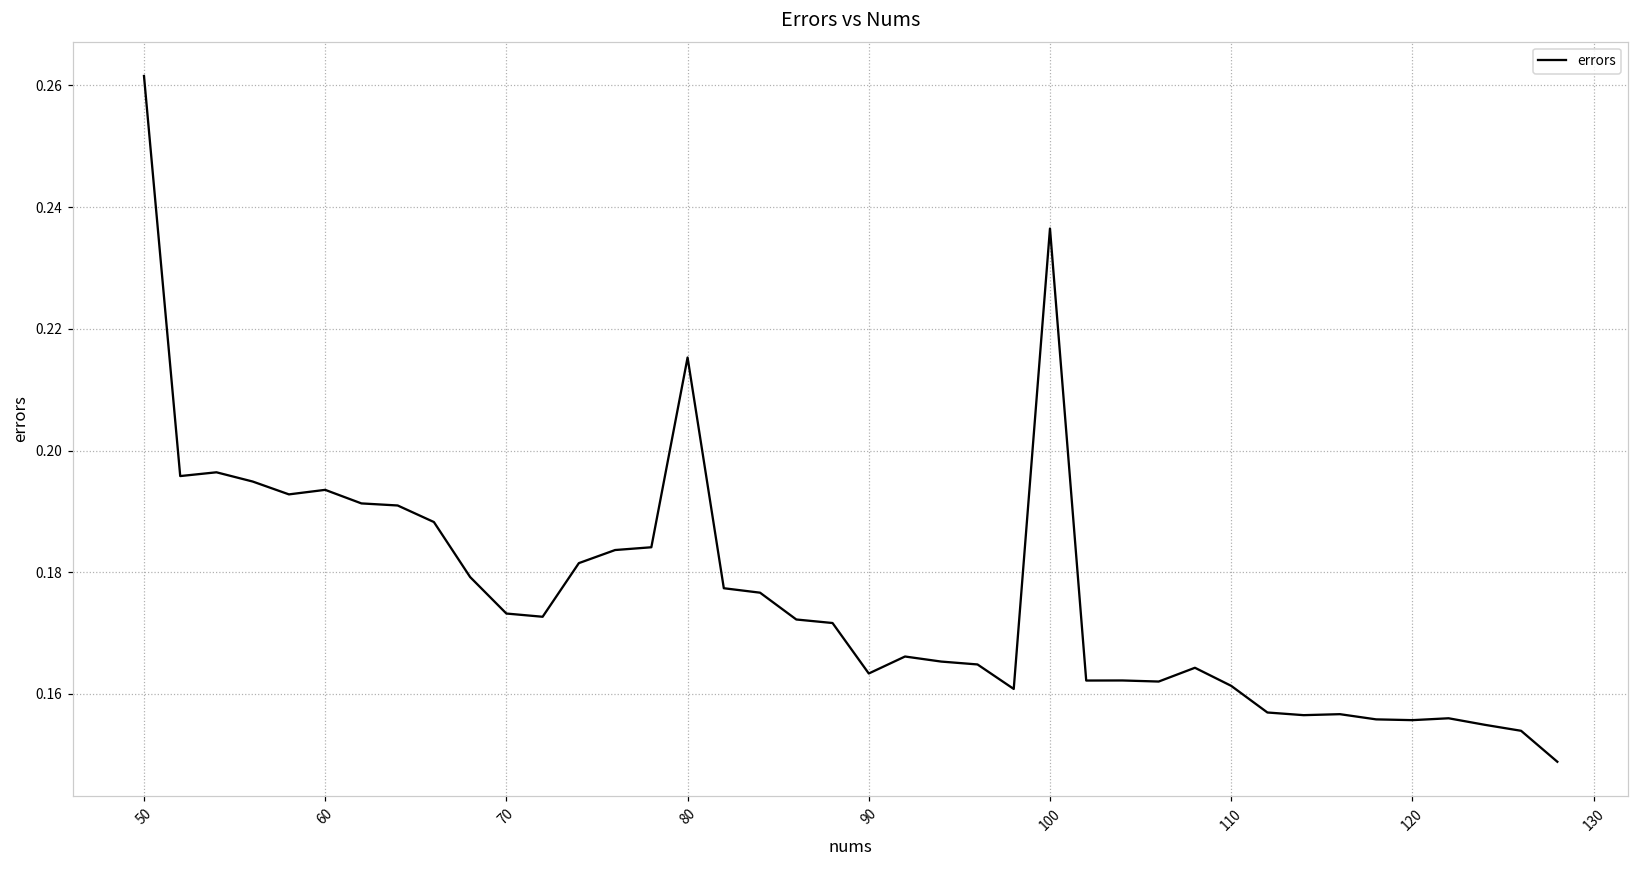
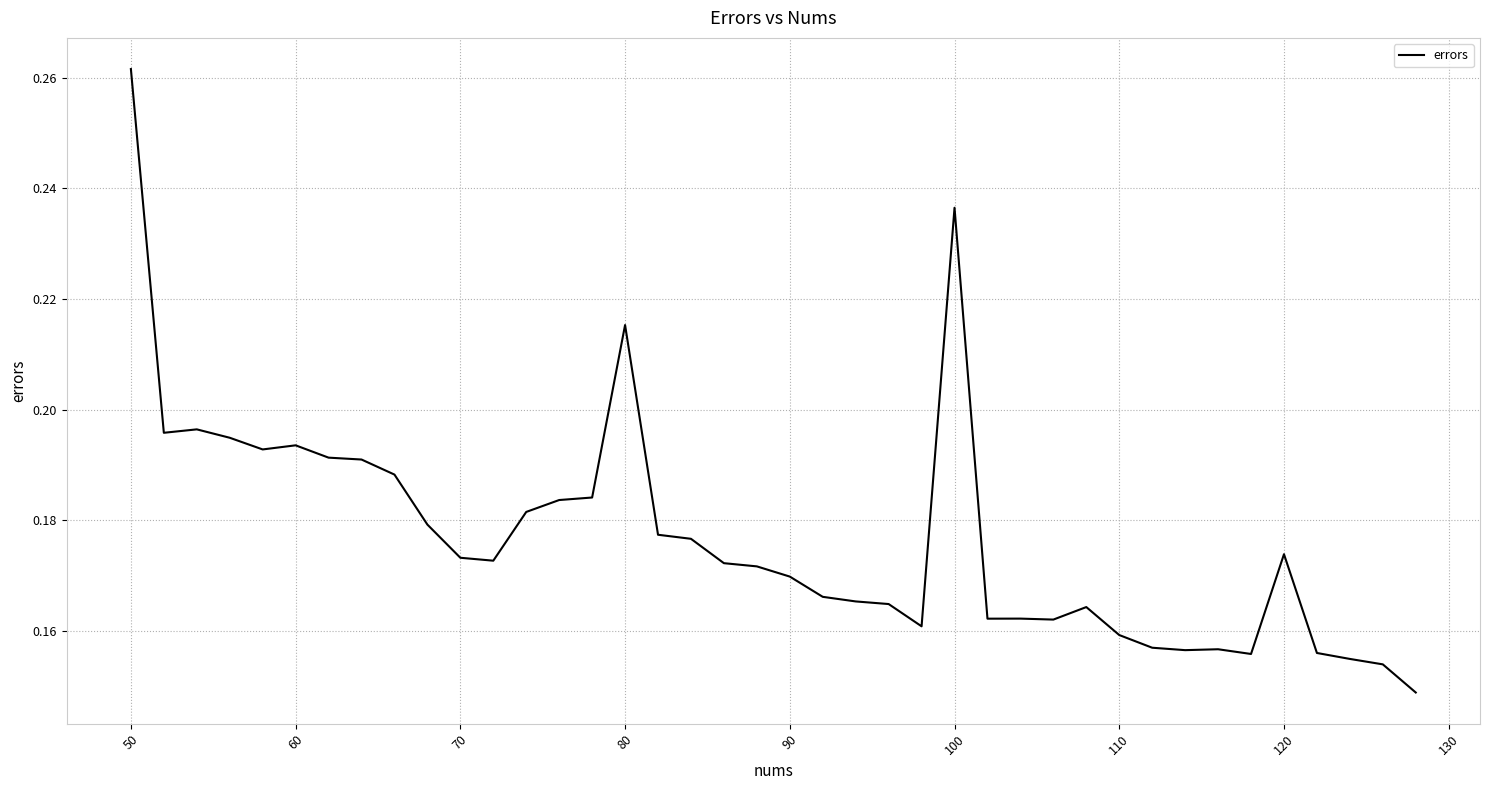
90: 0.163 -> 0.170
110: 0.161 -> 0.159
120: 0.156 -> 0.174
